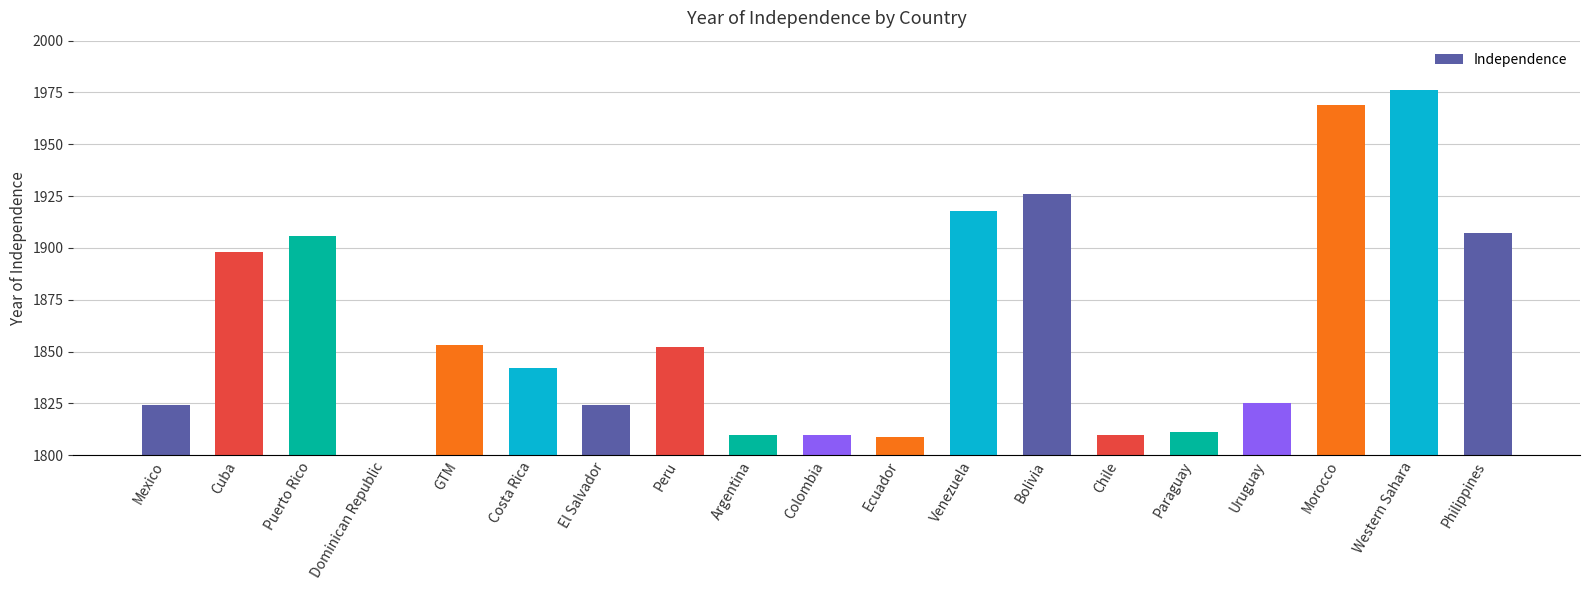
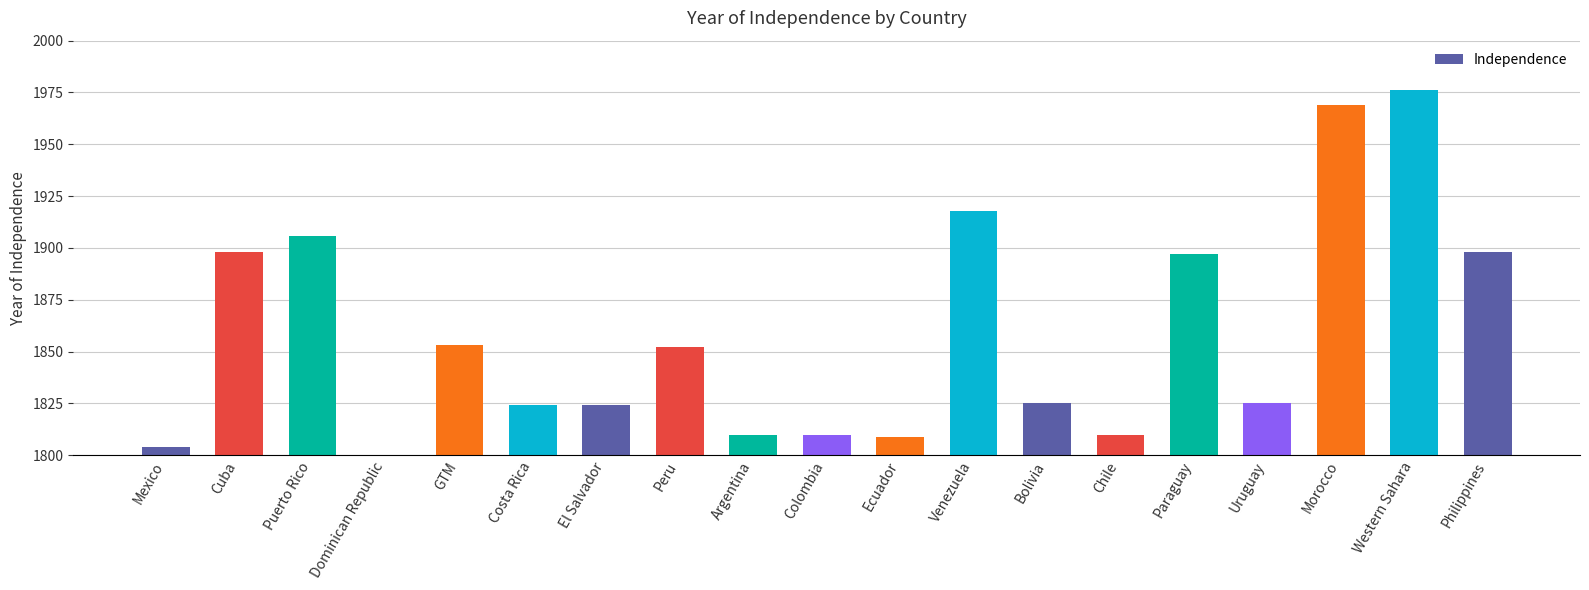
Mexico: 1824 -> 1804
Costa Rica: 1842 -> 1824
Bolivia: 1926 -> 1825
Paraguay: 1811 -> 1897
Philippines: 1907 -> 1898
